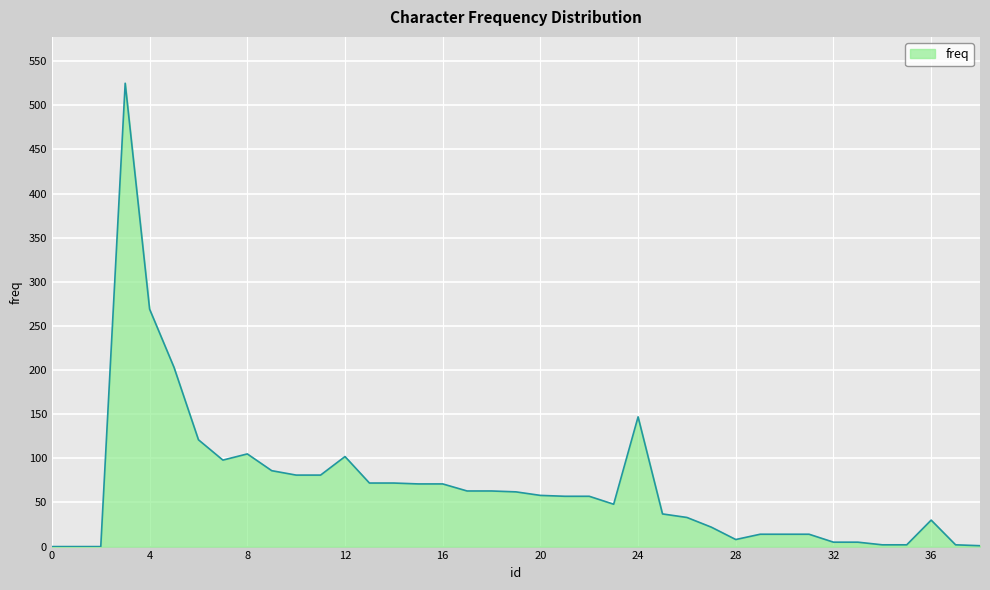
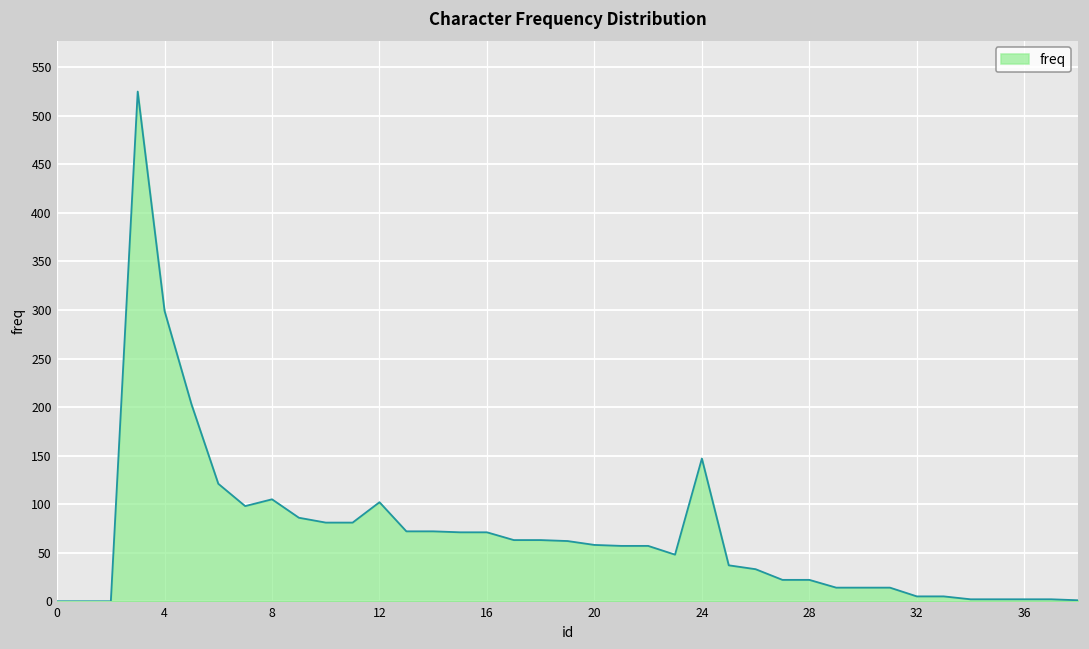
4: 270 -> 300
28: 10 -> 20
36: 30 -> 0
